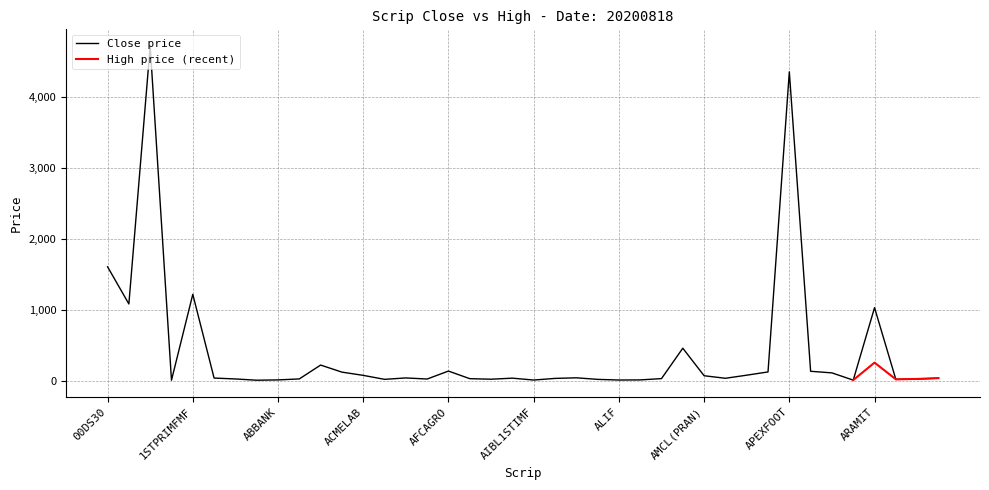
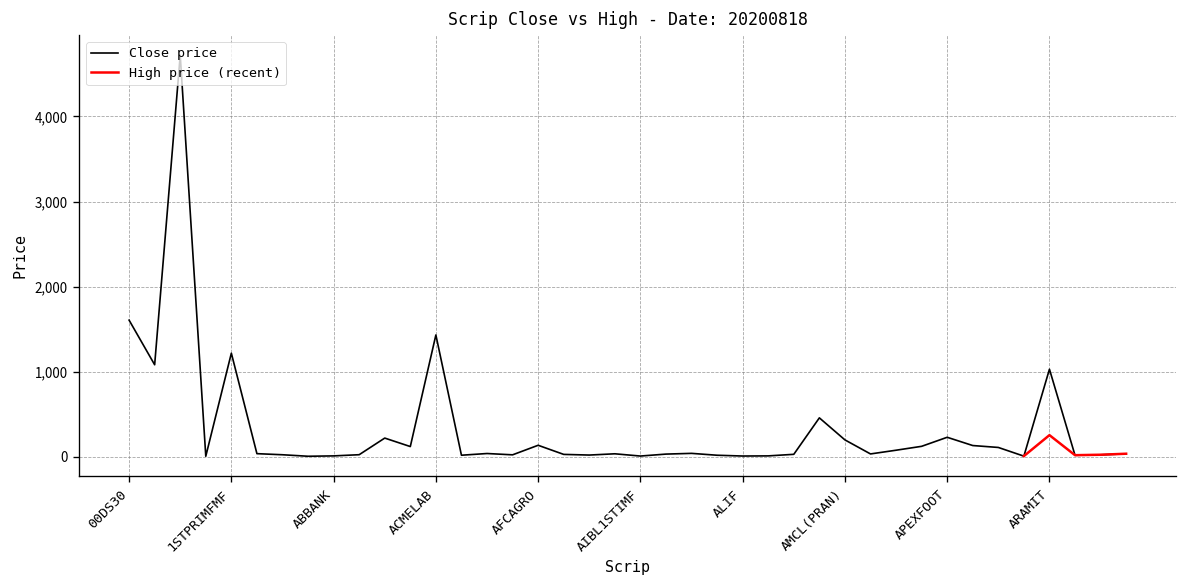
Close price, ACMELAB: 100 -> 1,400
Close price, AMCL(PRAN): 100 -> 200
Close price, APEXFOOT: 4,400 -> 200
